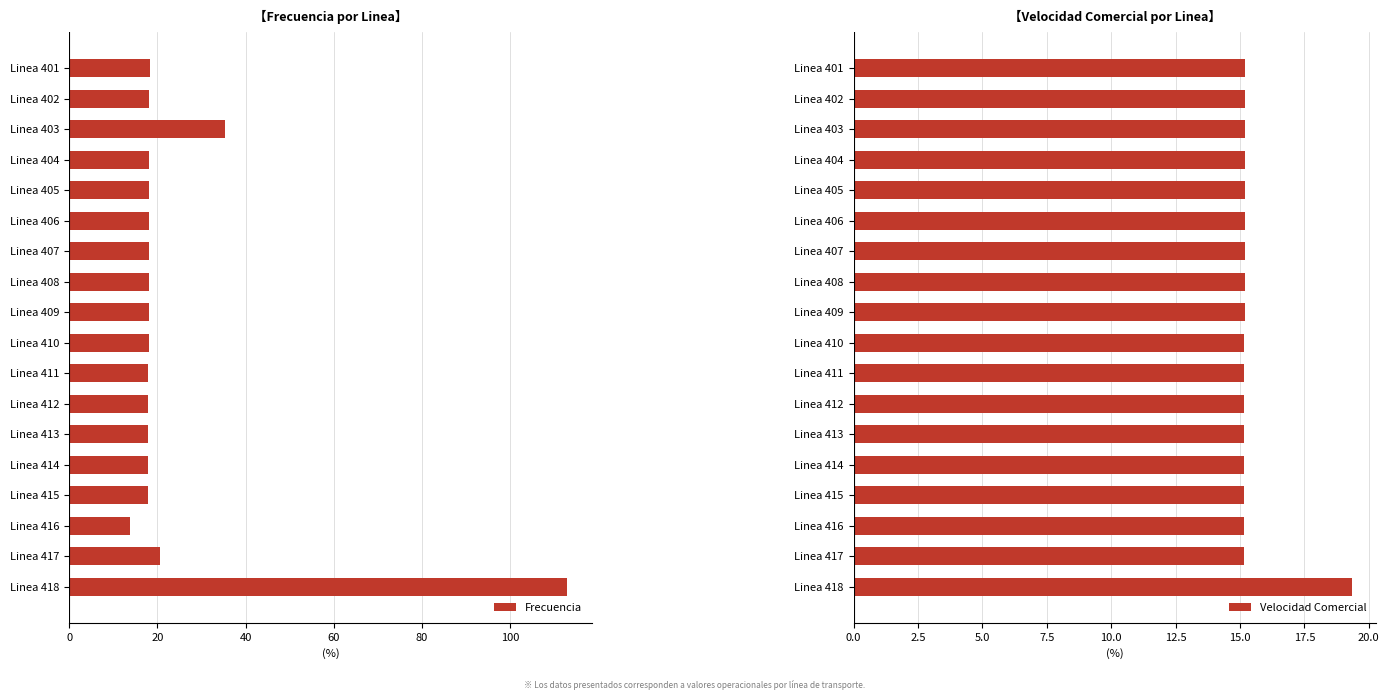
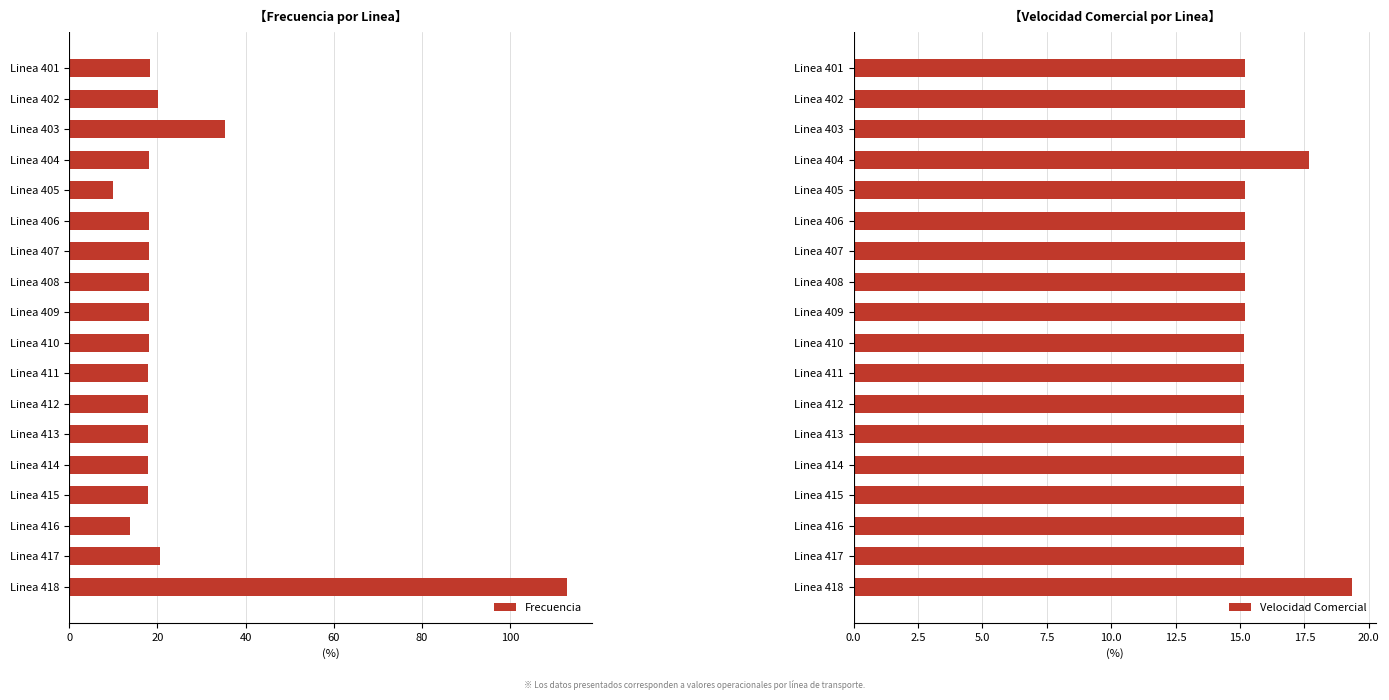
【Frecuencia por Linea】, Linea 402: 18 -> 20
【Frecuencia por Linea】, Linea 405: 18 -> 10
【Velocidad Comercial por Linea】, Linea 404: 15.2 -> 17.7
